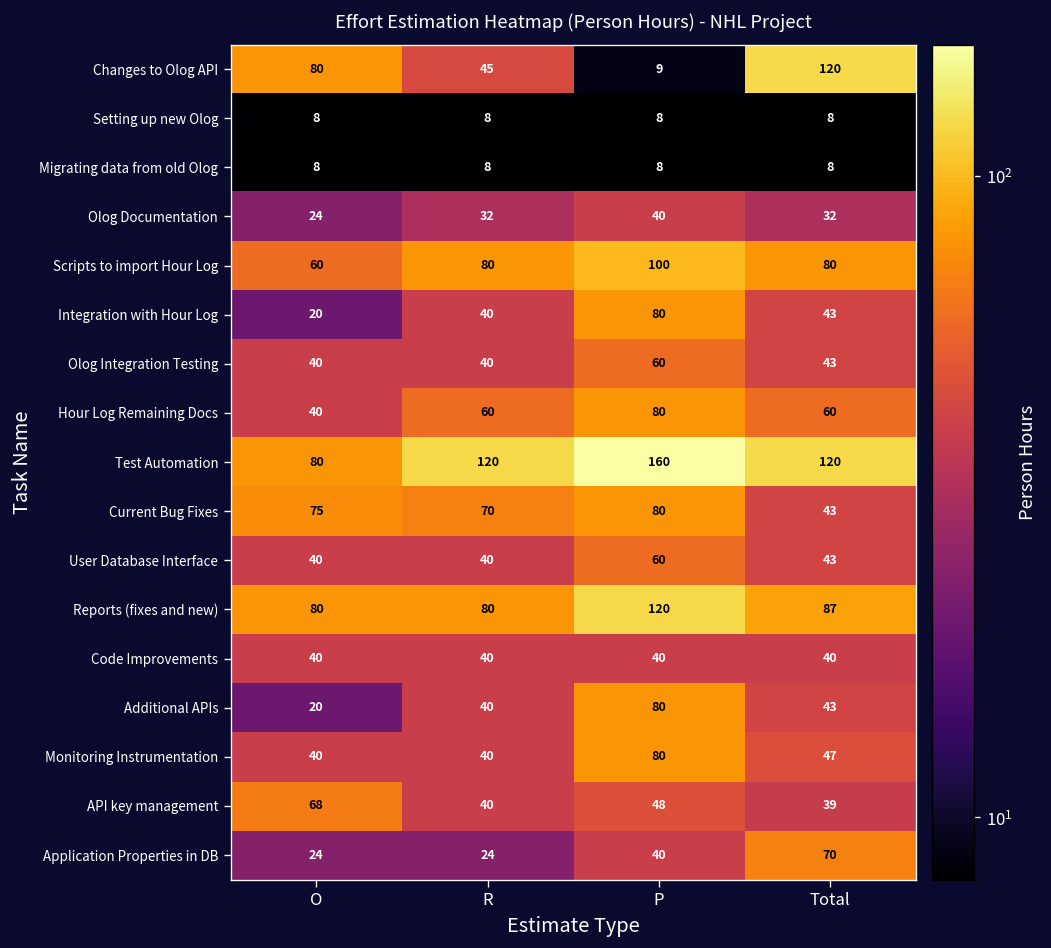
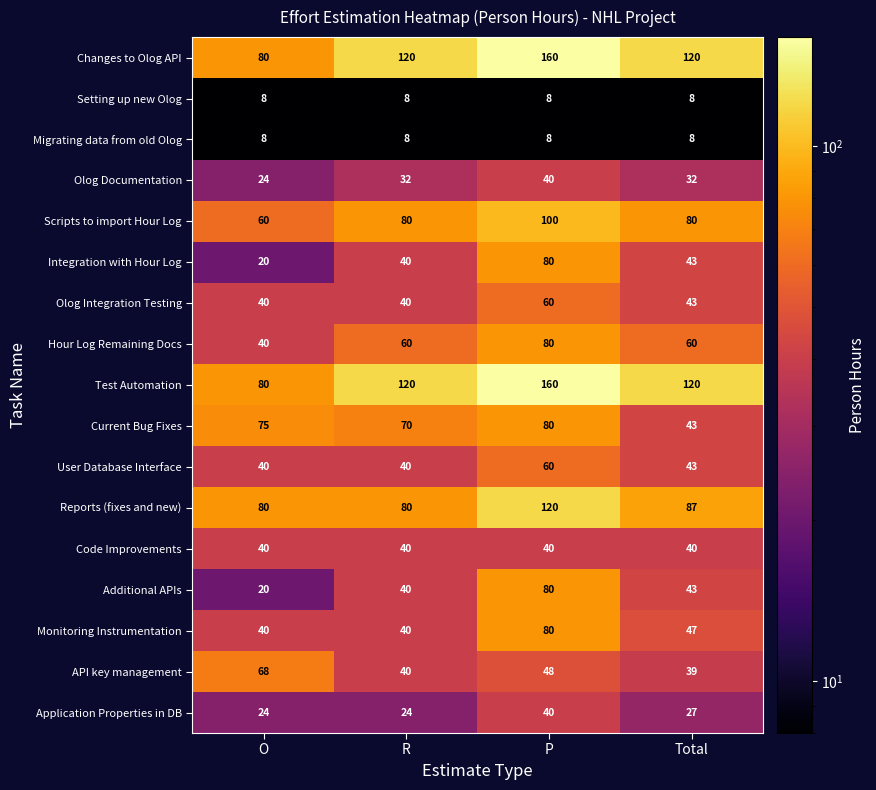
Changes to Olog API, R: 45 -> 120
Changes to Olog API, P: 9 -> 160
Application Properties in DB, Total: 70 -> 27
